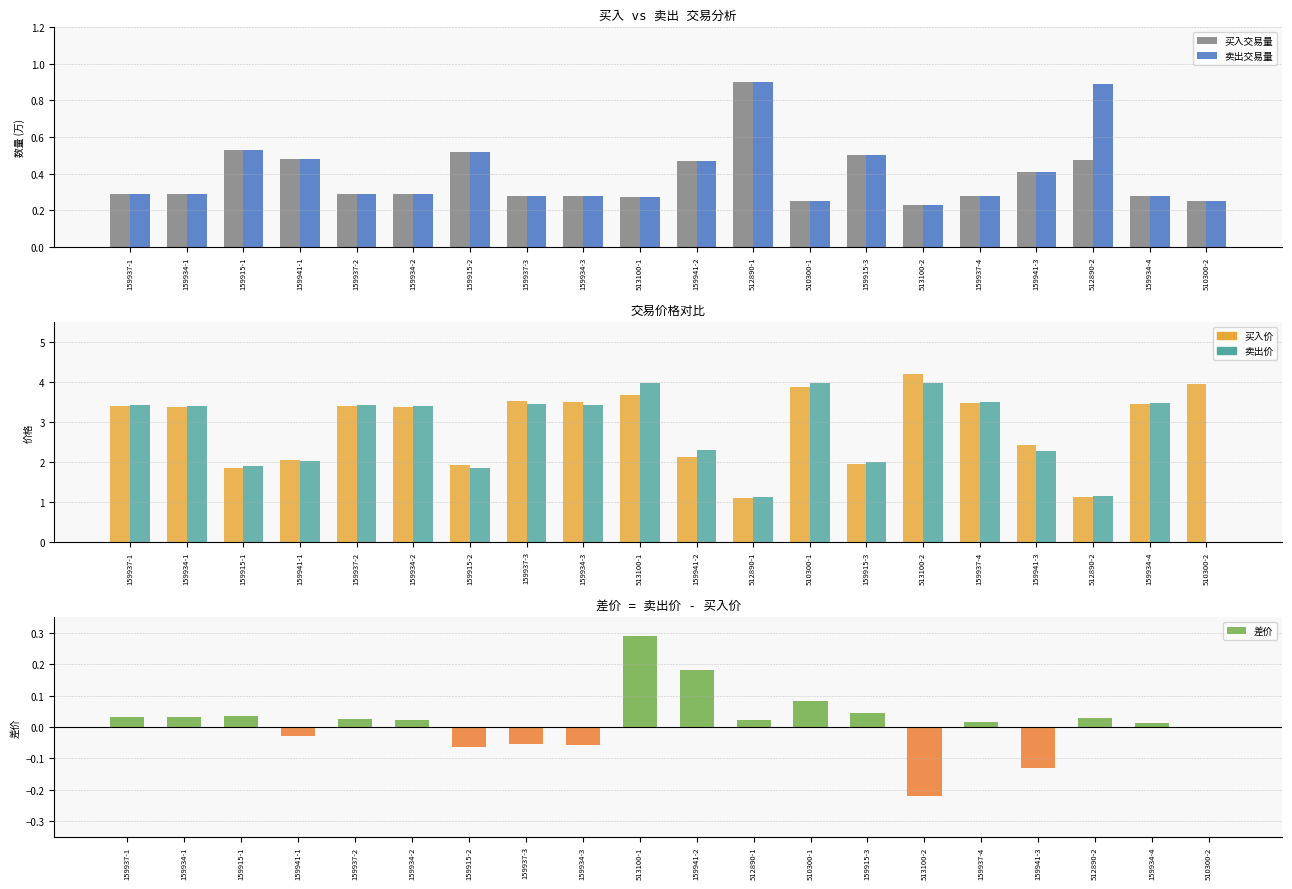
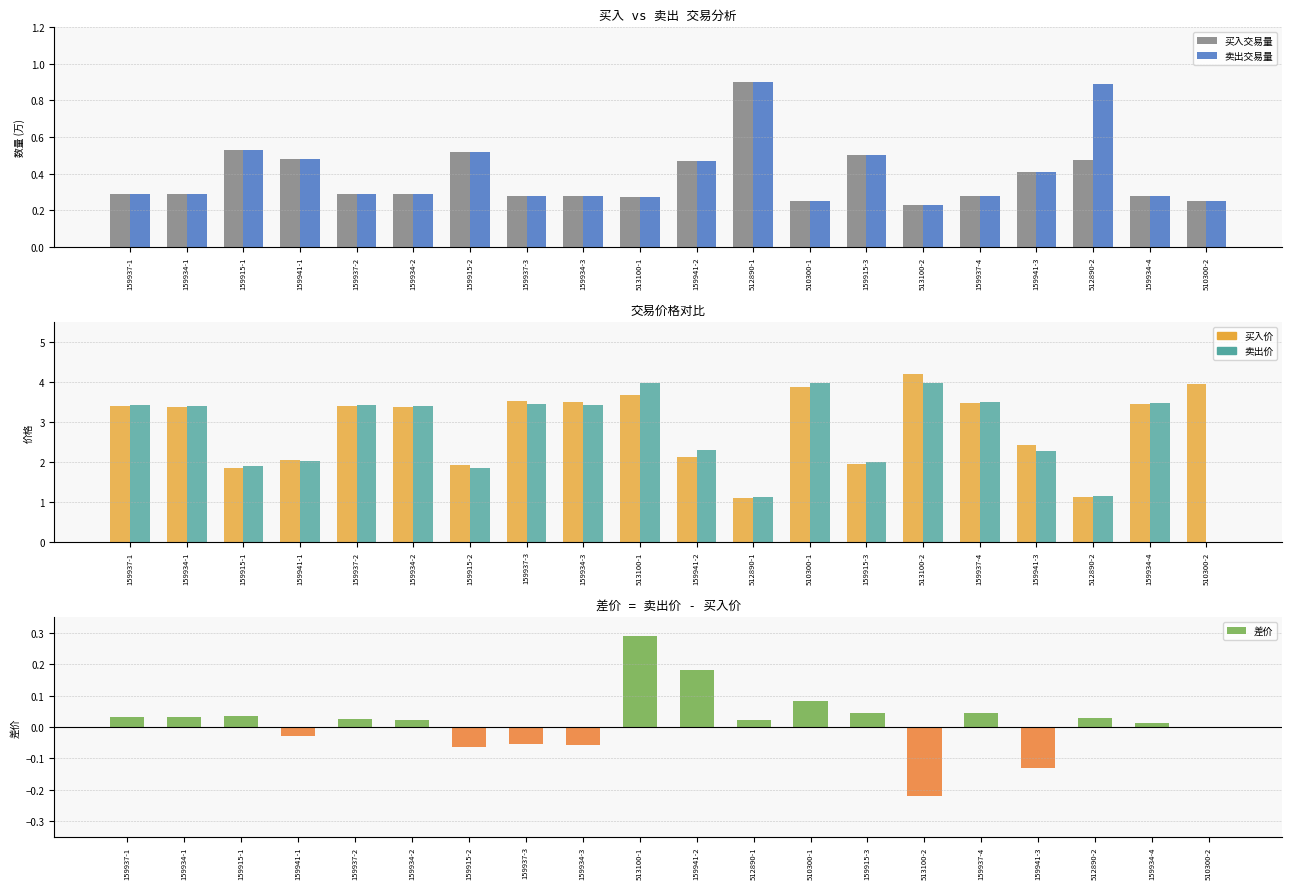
差价 = 卖出价 - 买入价, 159937-4: 0.02 -> 0.05
